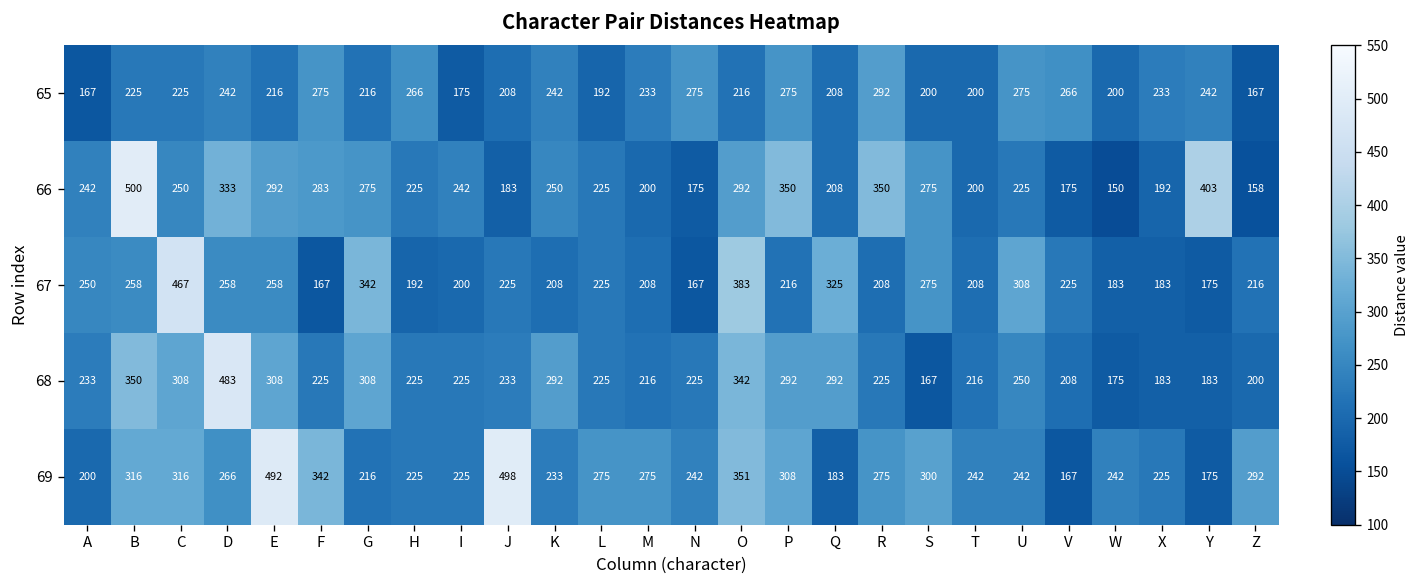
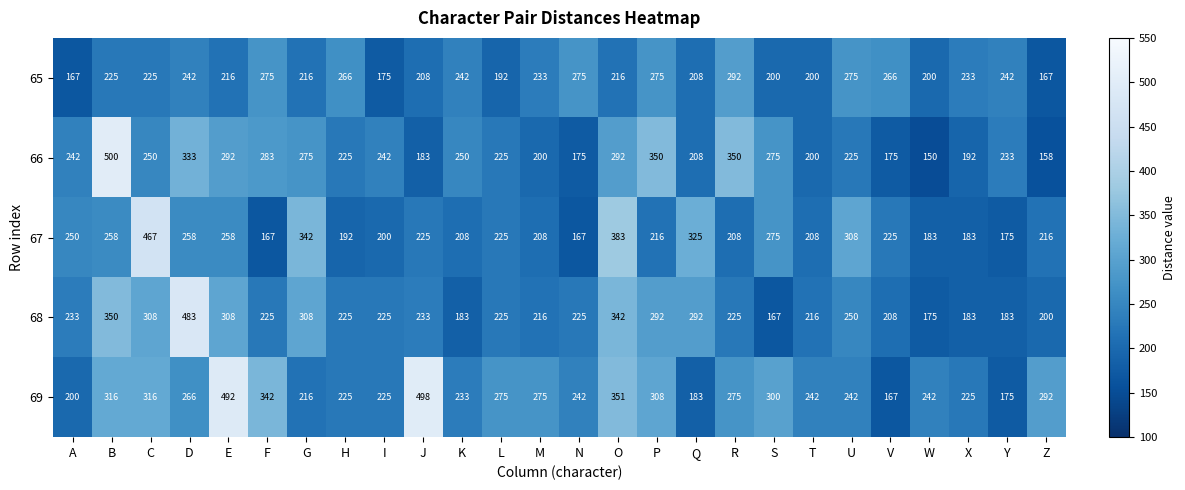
66, Y: 403 -> 233
68, K: 292 -> 183
